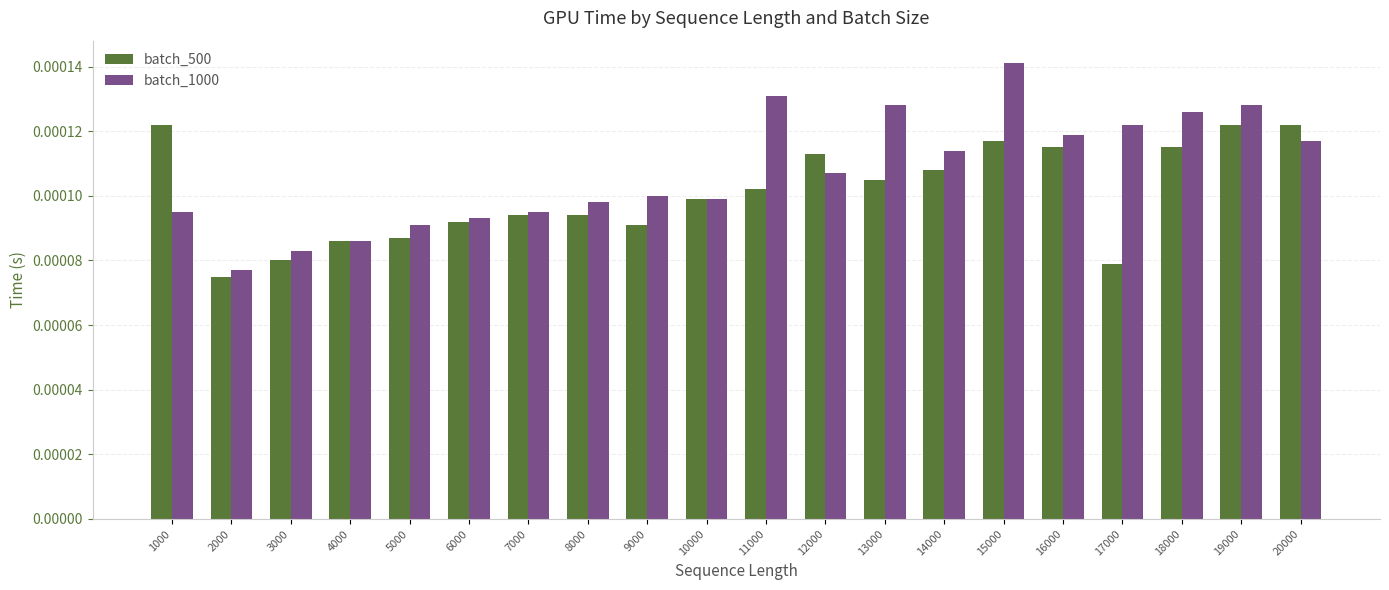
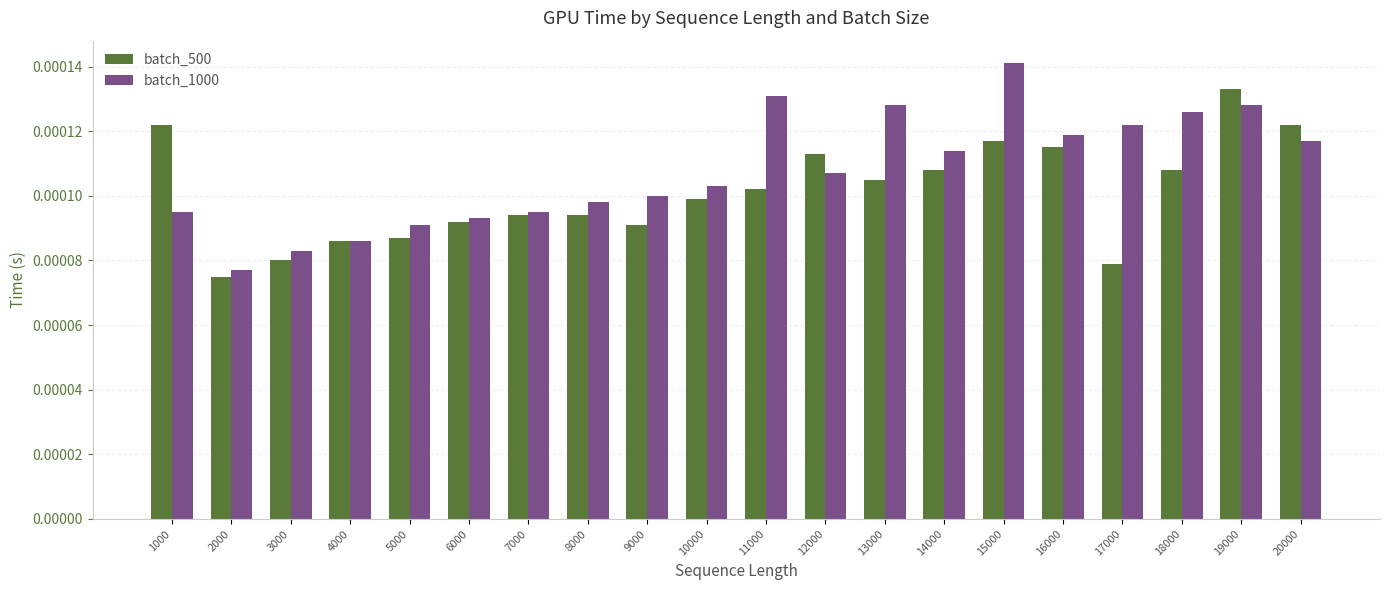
batch_1000, 10000: 0.000099 -> 0.000103
batch_500, 18000: 0.000115 -> 0.000108
batch_500, 19000: 0.000122 -> 0.000133
